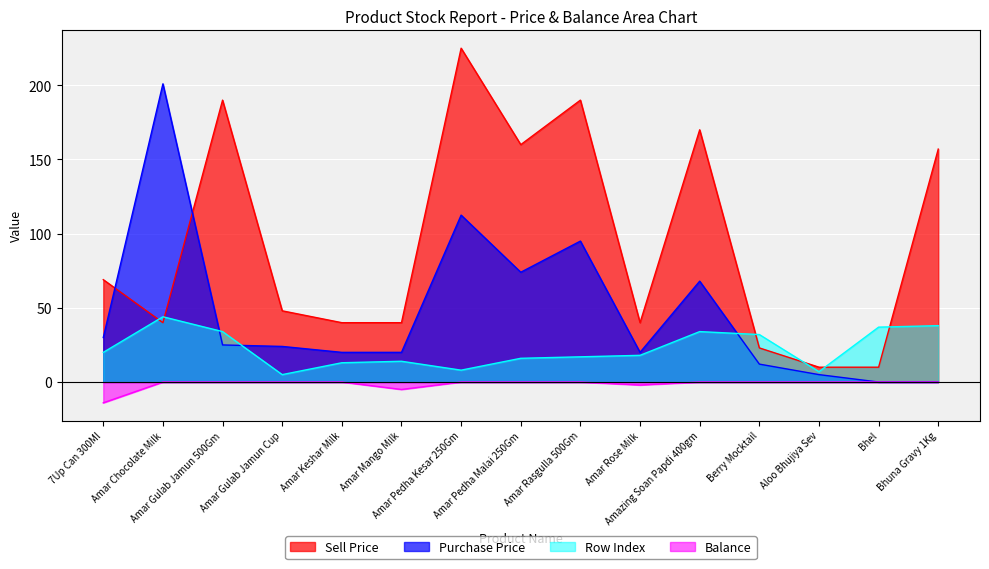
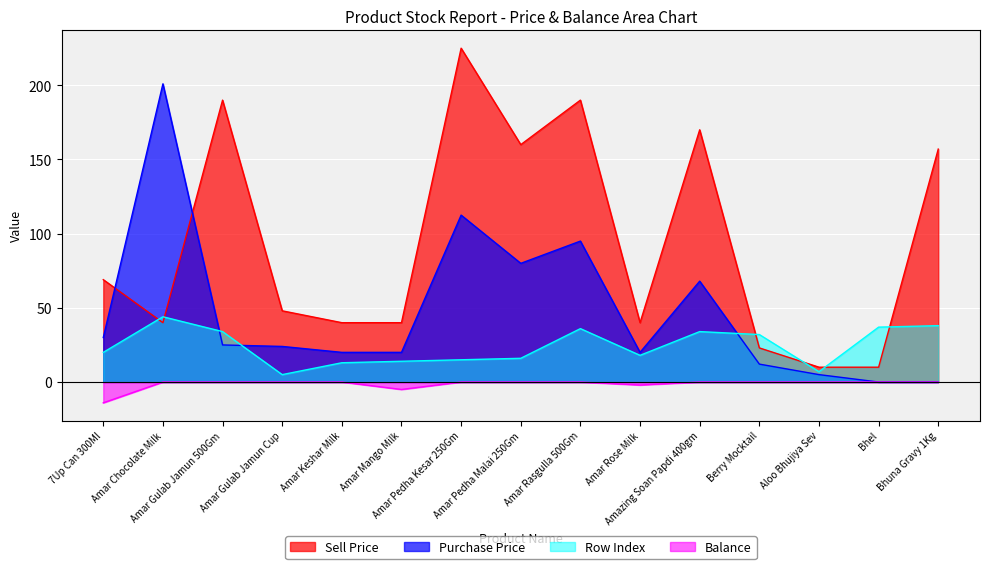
Row Index, Amar Pedha Kesar 250Gm: 8 -> 15
Purchase Price, Amar Pedha Malai 250Gm: 74 -> 80
Row Index, Amar Rasgulla 500Gm: 17 -> 36
